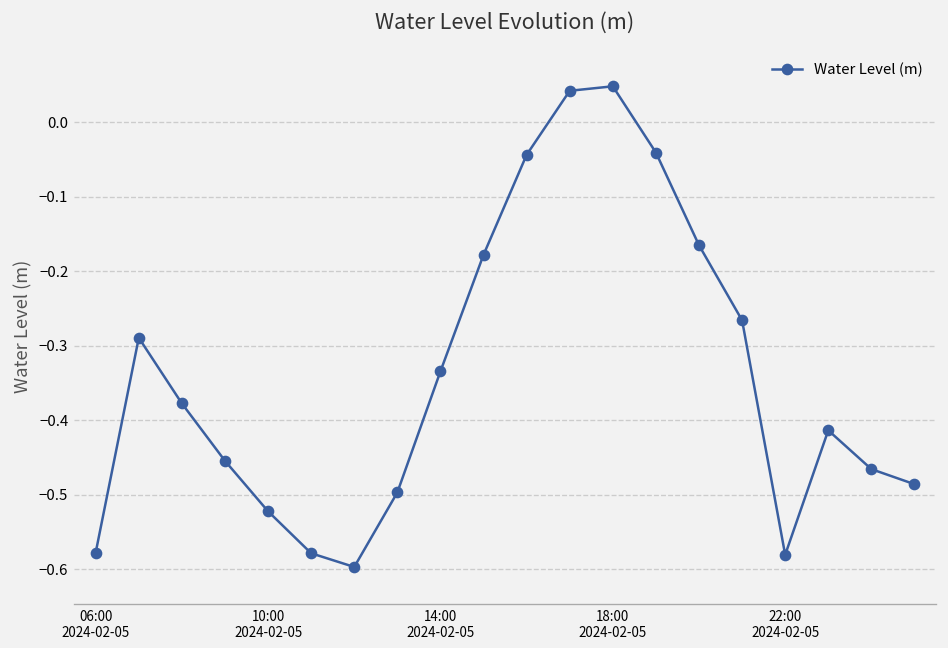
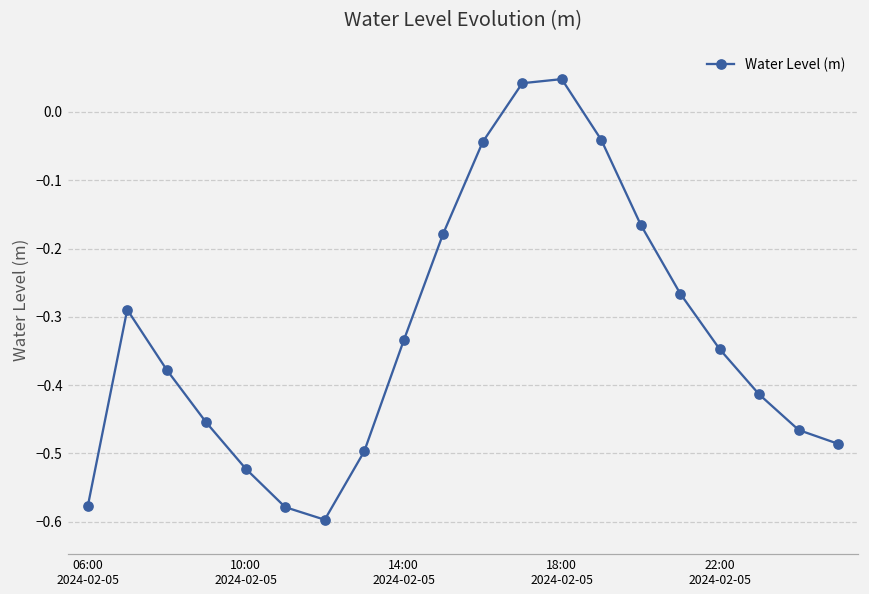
22:00 2024-02-05: -0.58 -> -0.35
